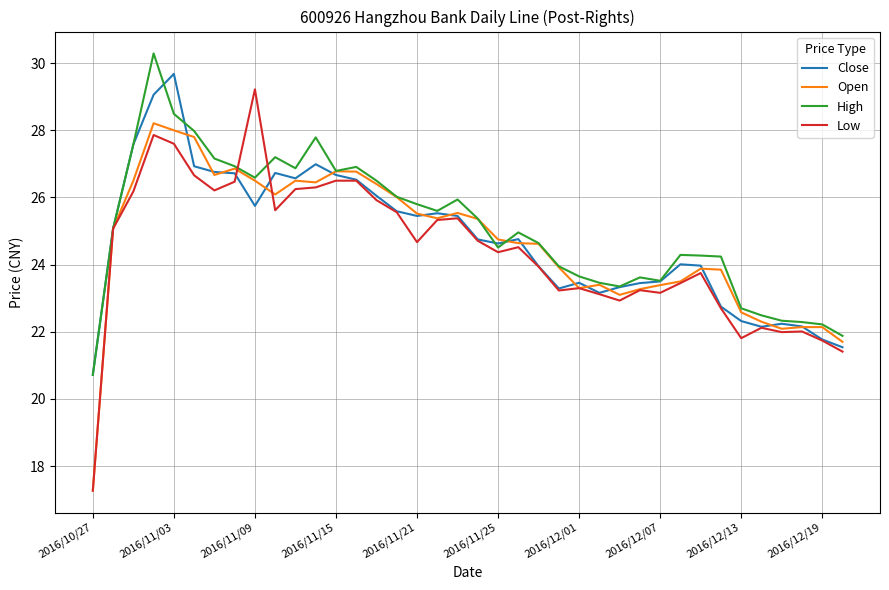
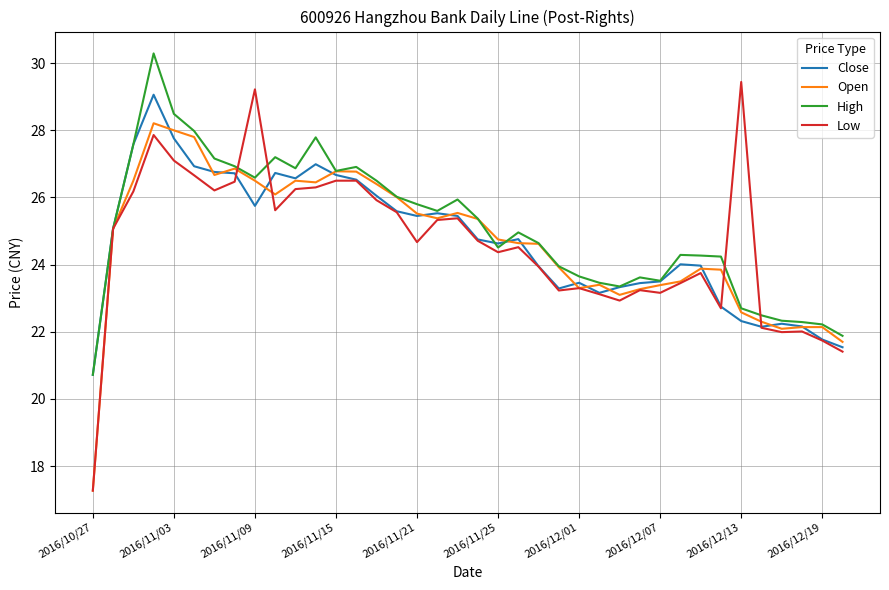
Close, 2016/11/03: 29.7 -> 27.8
Low, 2016/11/03: 27.6 -> 27.1
Low, 2016/12/13: 21.8 -> 29.4
